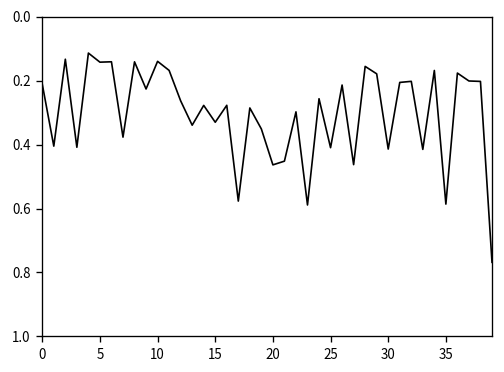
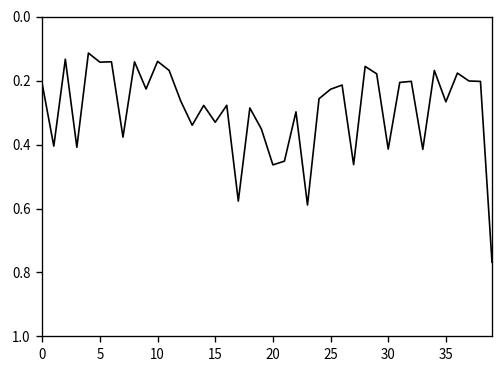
25: 0.41 -> 0.23
35: 0.59 -> 0.27
